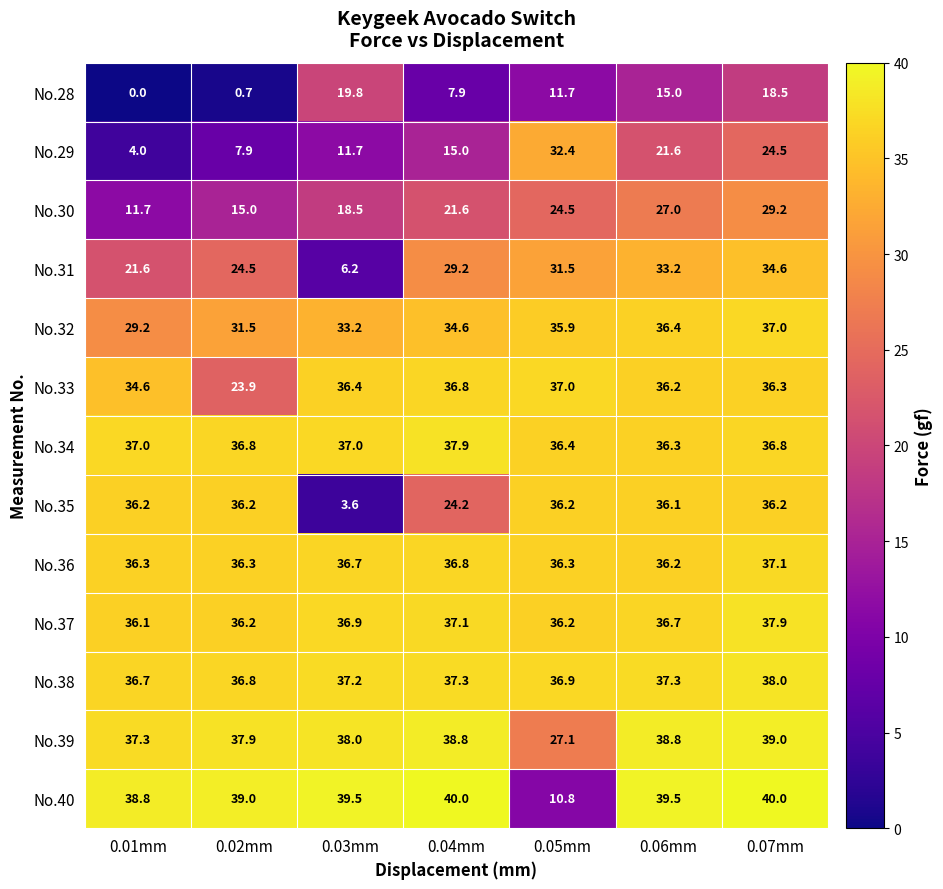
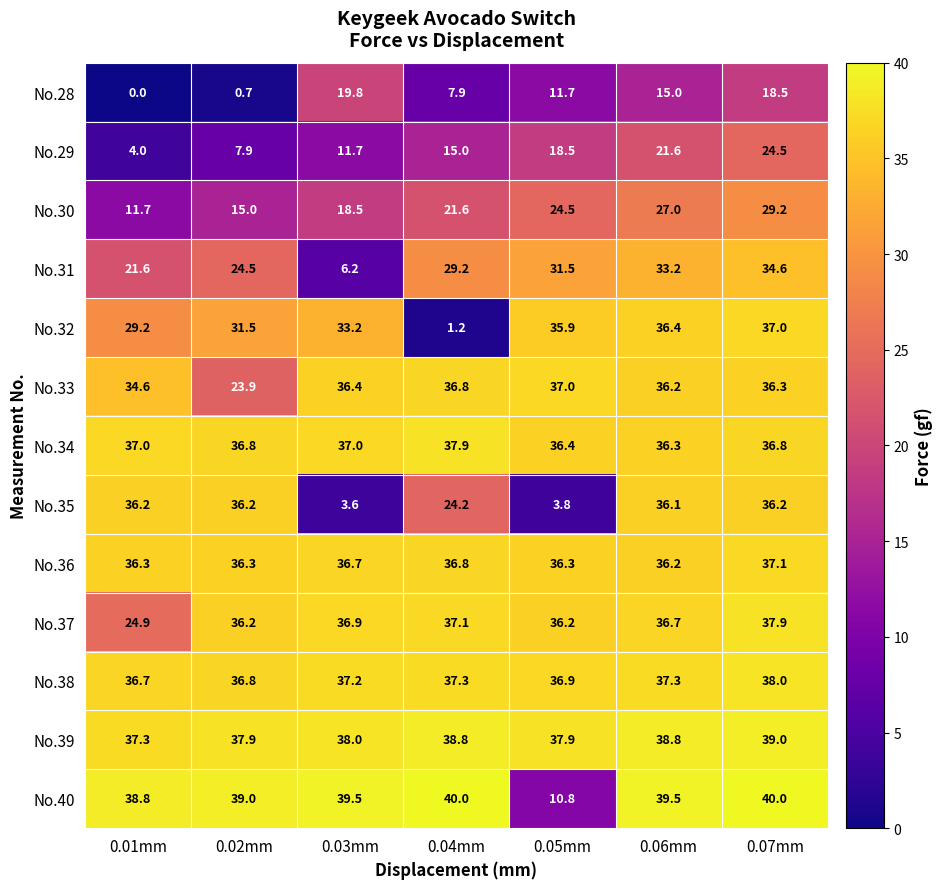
No.29, 0.05mm: 32.4 -> 18.5
No.32, 0.04mm: 34.6 -> 1.2
No.35, 0.05mm: 36.2 -> 3.8
No.37, 0.01mm: 36.1 -> 24.9
No.39, 0.05mm: 27.1 -> 37.9
